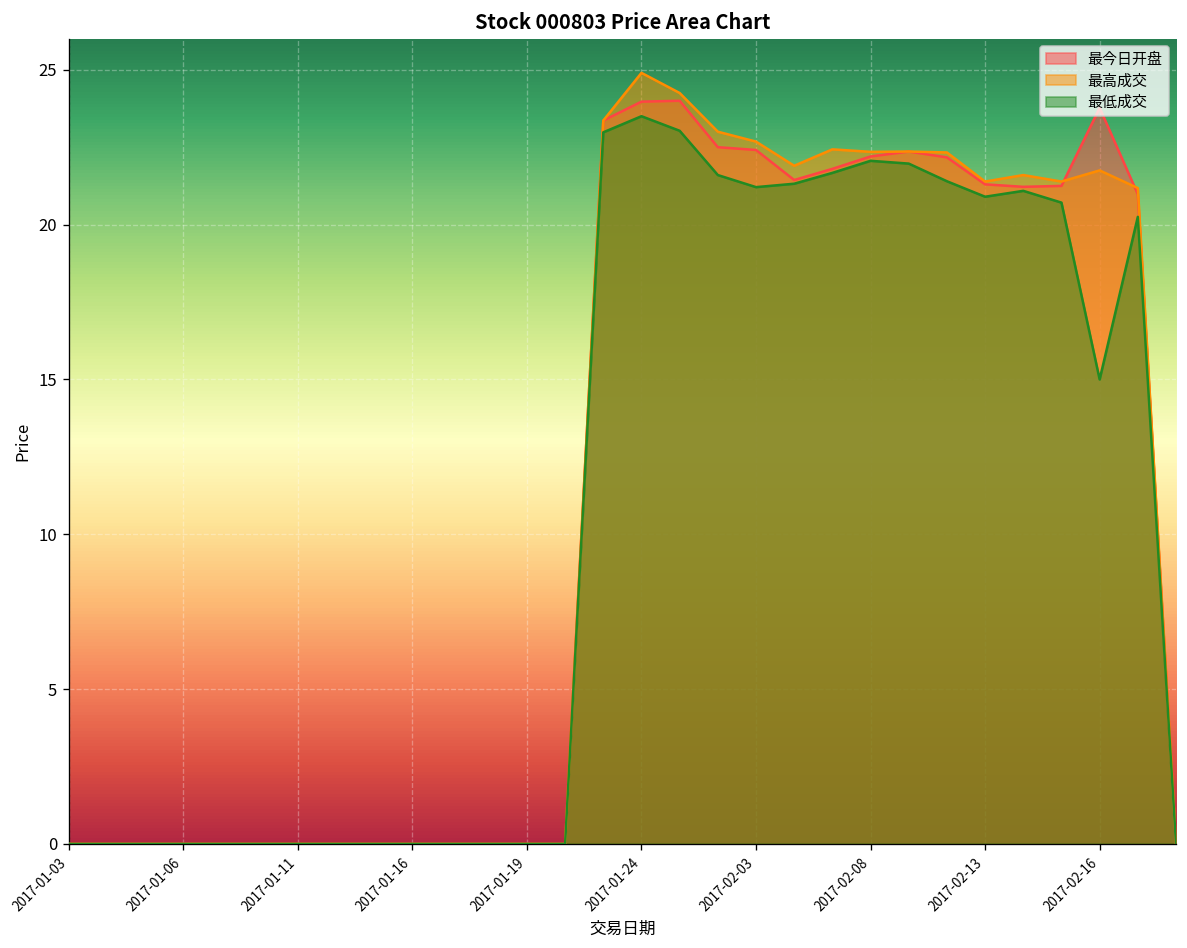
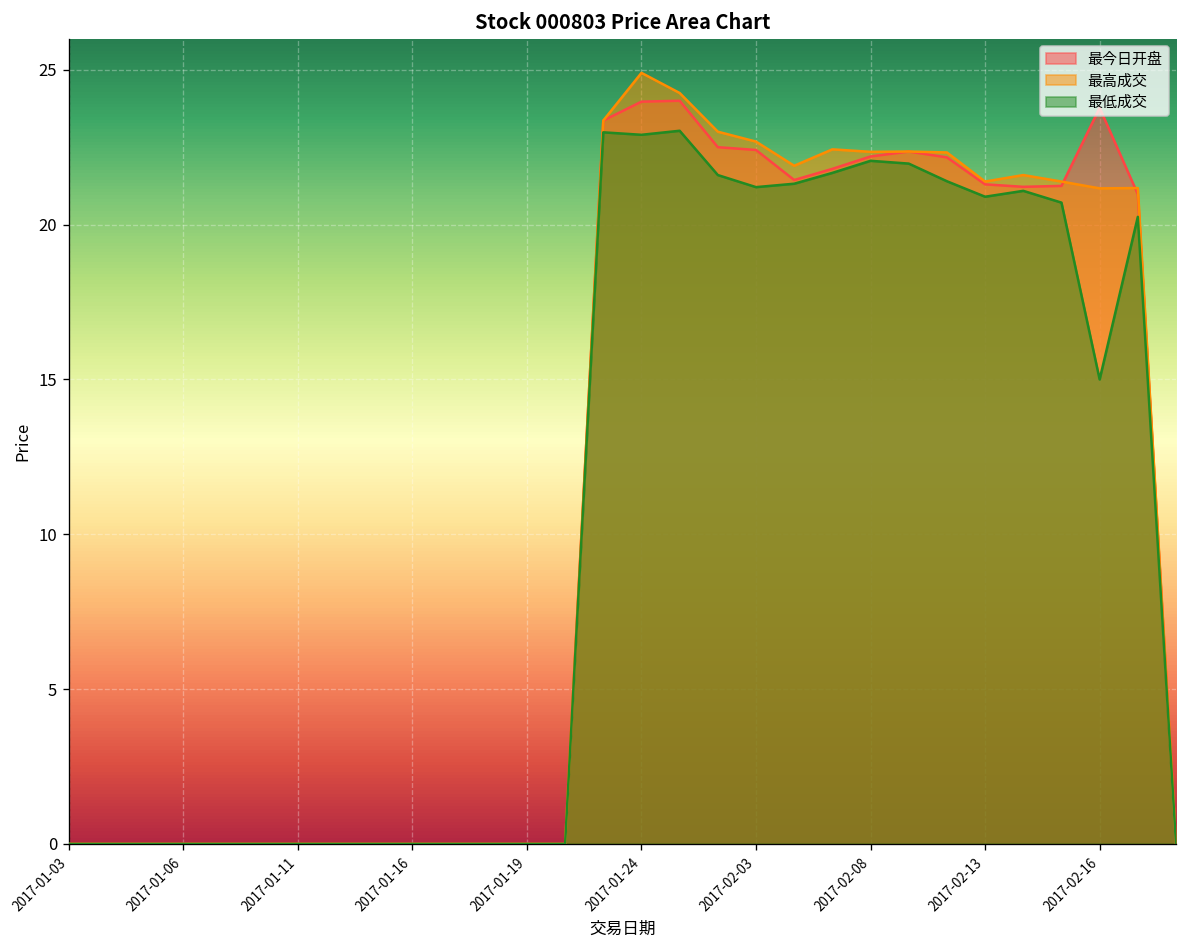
最低成交, 2017-01-24: 23.5 -> 22.9
最高成交, 2017-02-16: 21.8 -> 21.2
